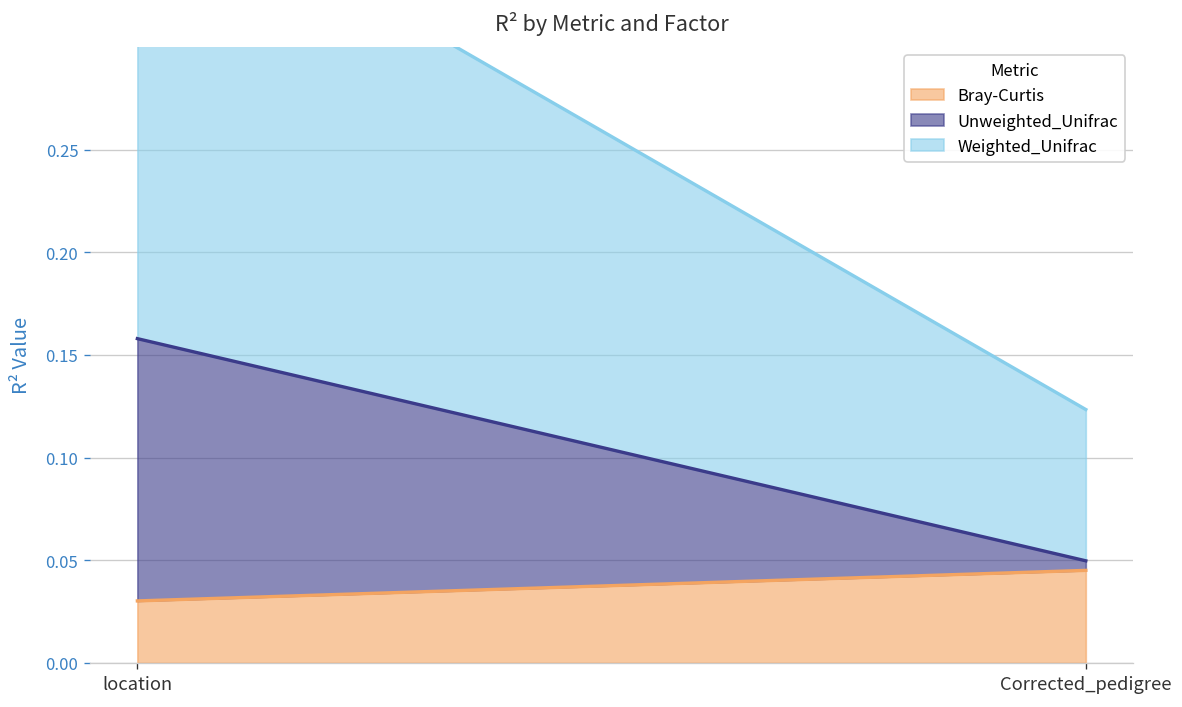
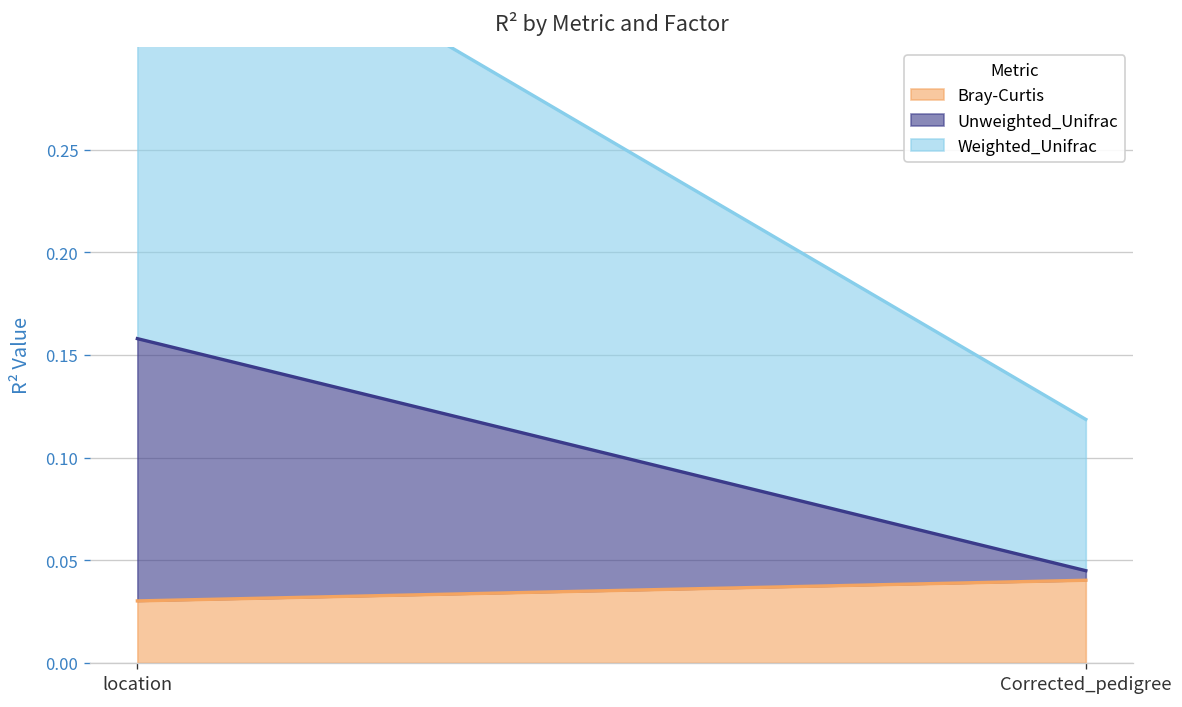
Bray-Curtis, Corrected_pedigree: 0.045 -> 0.040
